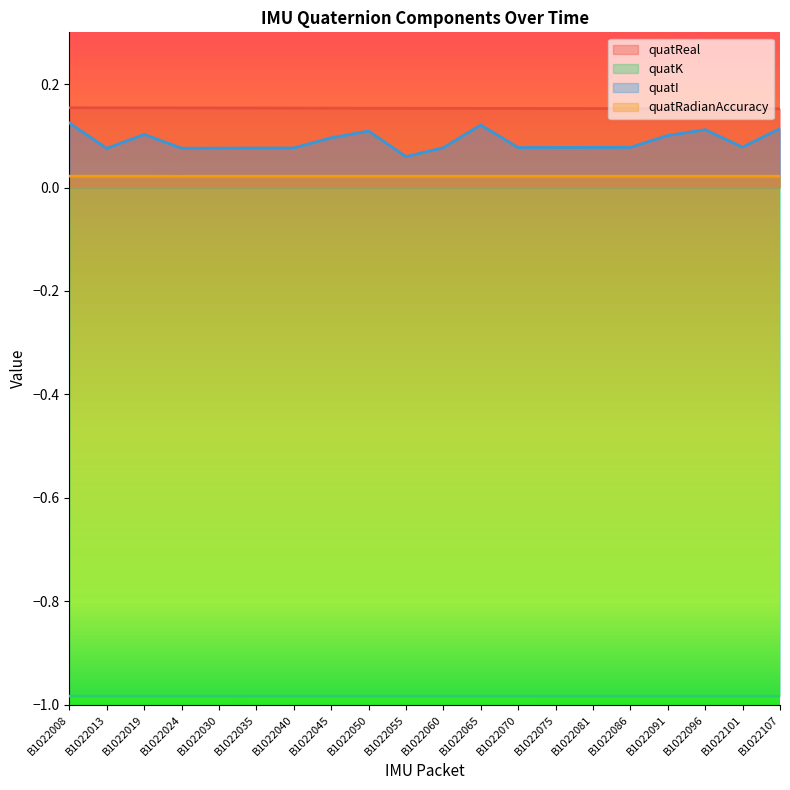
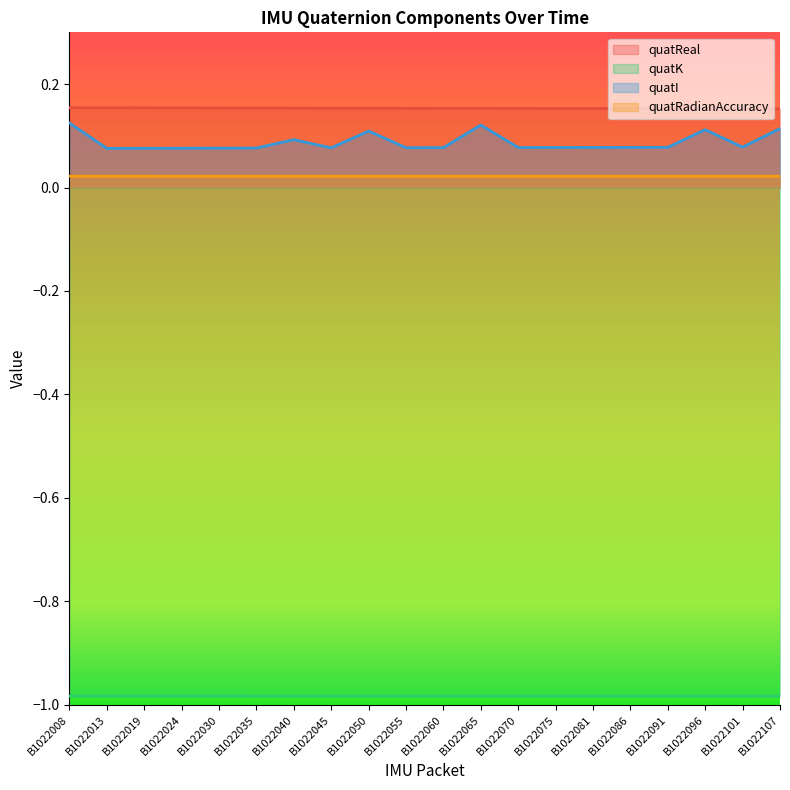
quatI, B1022019: 0.10 -> 0.08
quatI, B1022040: 0.08 -> 0.09
quatI, B1022045: 0.10 -> 0.08
quatI, B1022055: 0.06 -> 0.08
quatI, B1022091: 0.10 -> 0.08
